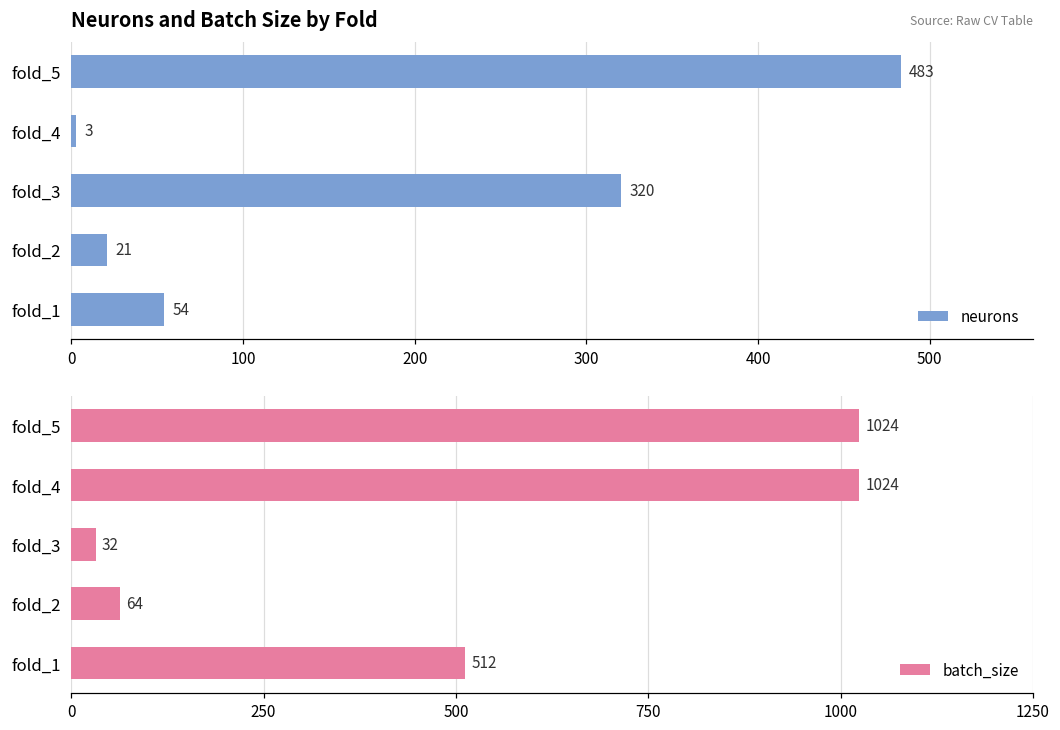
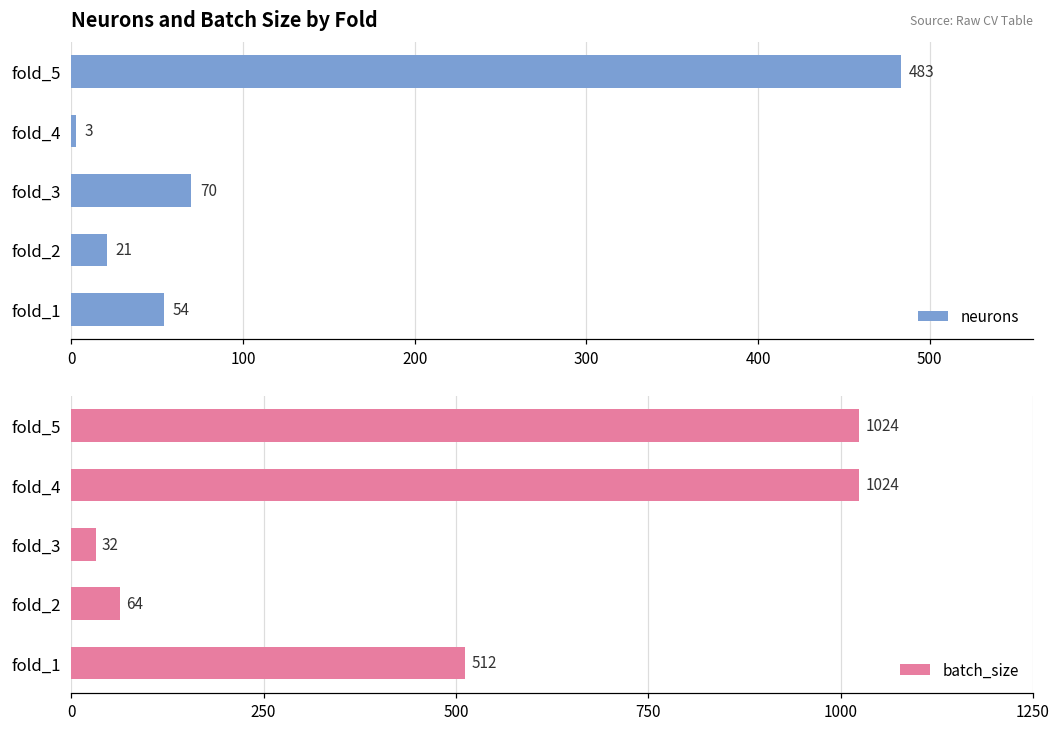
Neurons and Batch Size by Fold, fold_3: 320 -> 70
